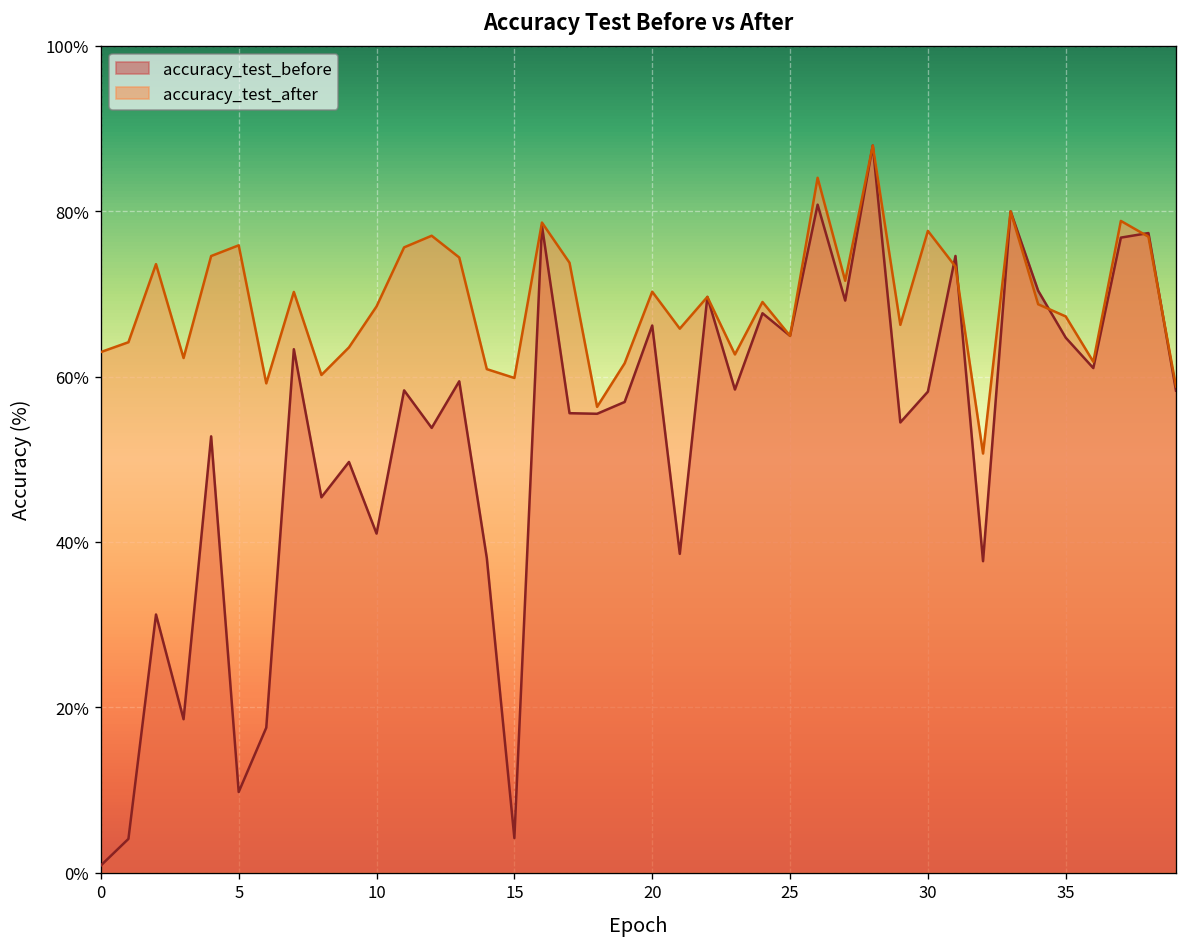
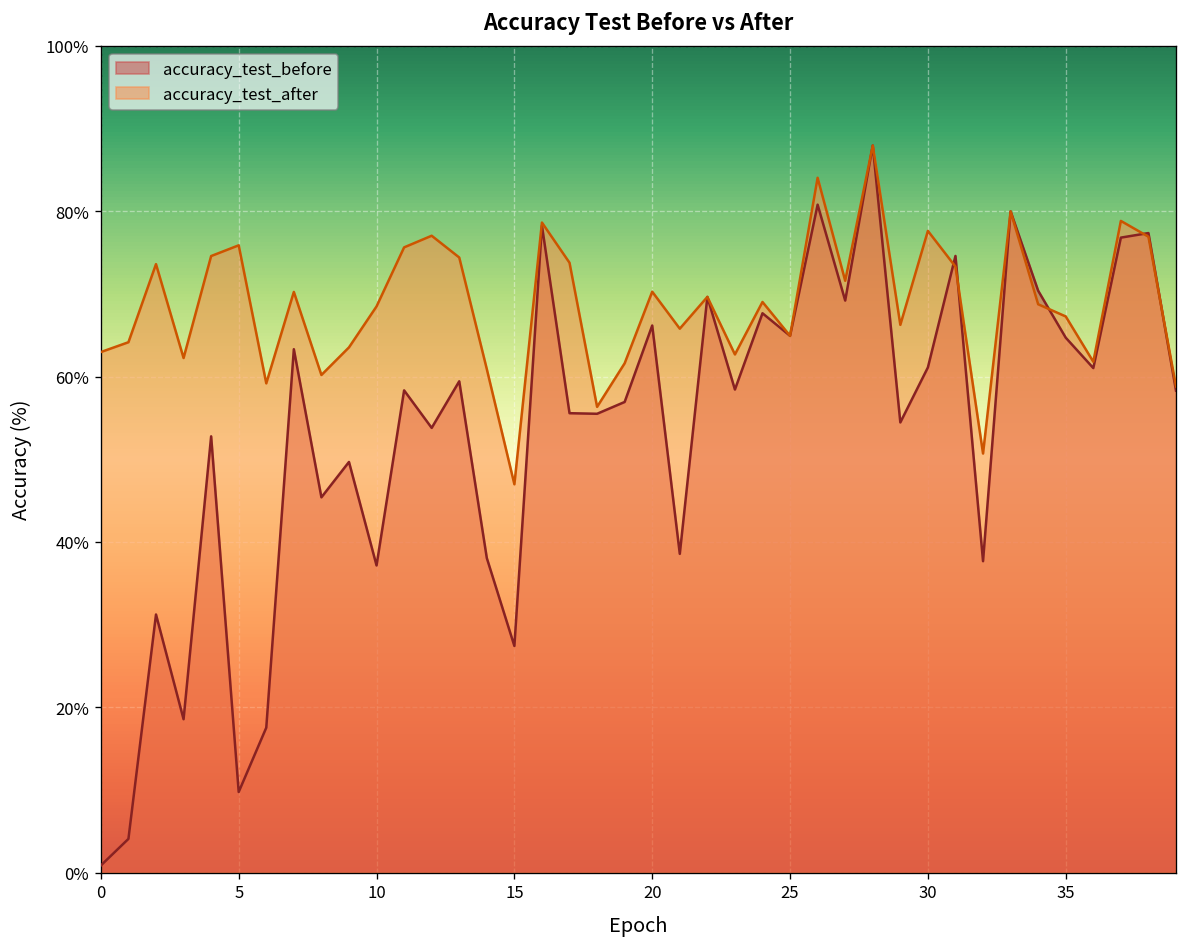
accuracy_test_before, 10: 41% -> 37%
accuracy_test_before, 15: 4% -> 27%
accuracy_test_after, 15: 60% -> 47%
accuracy_test_before, 30: 58% -> 61%
